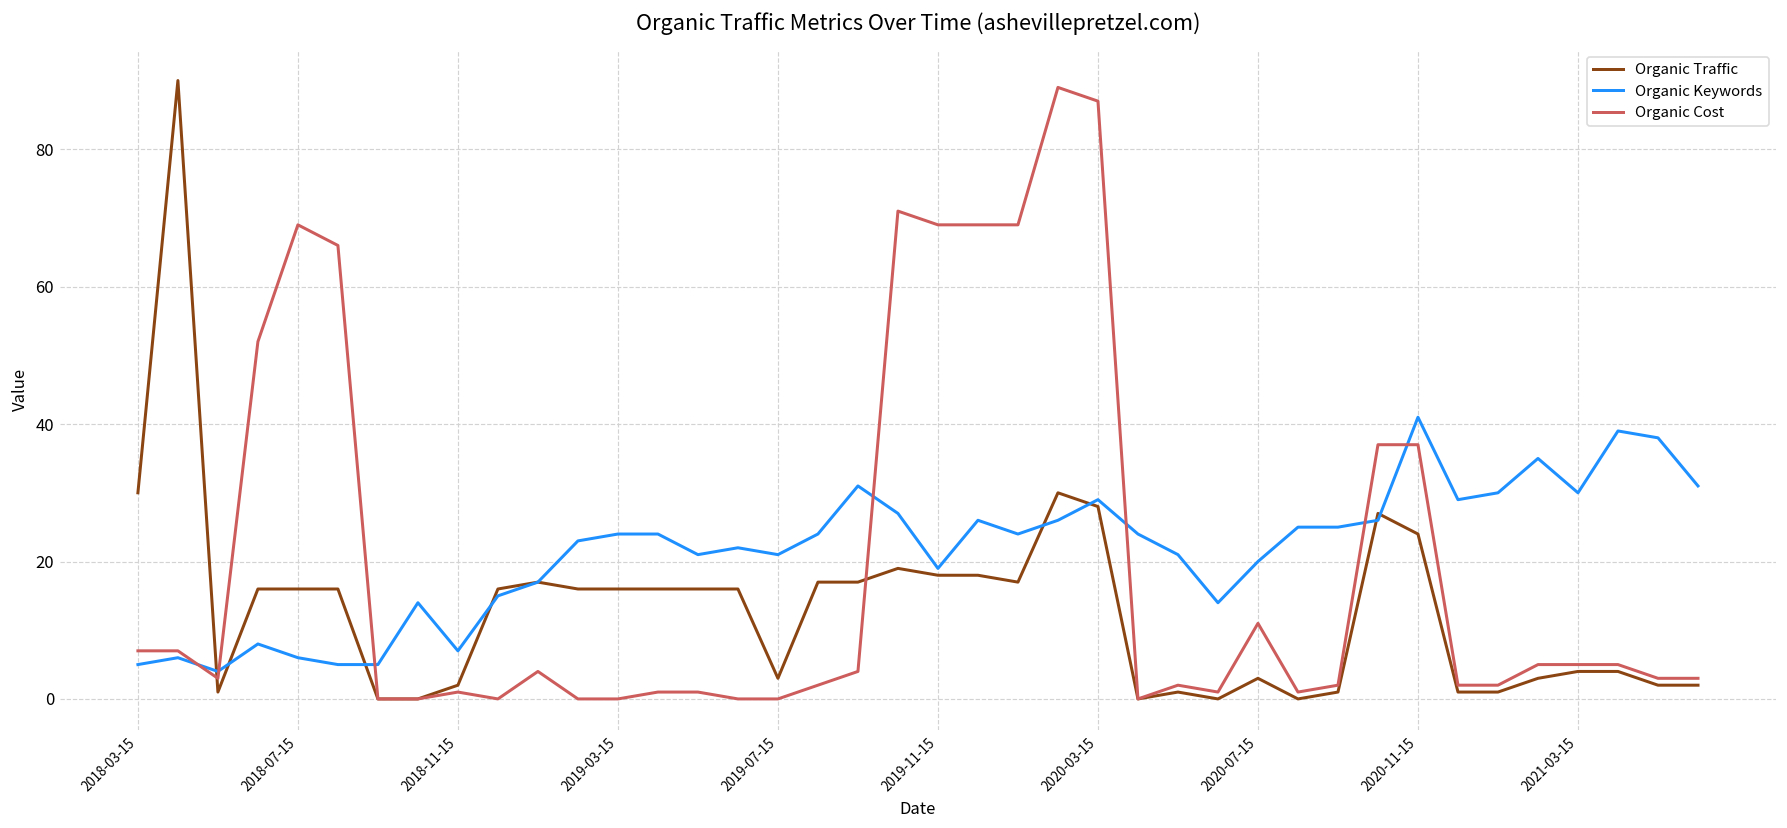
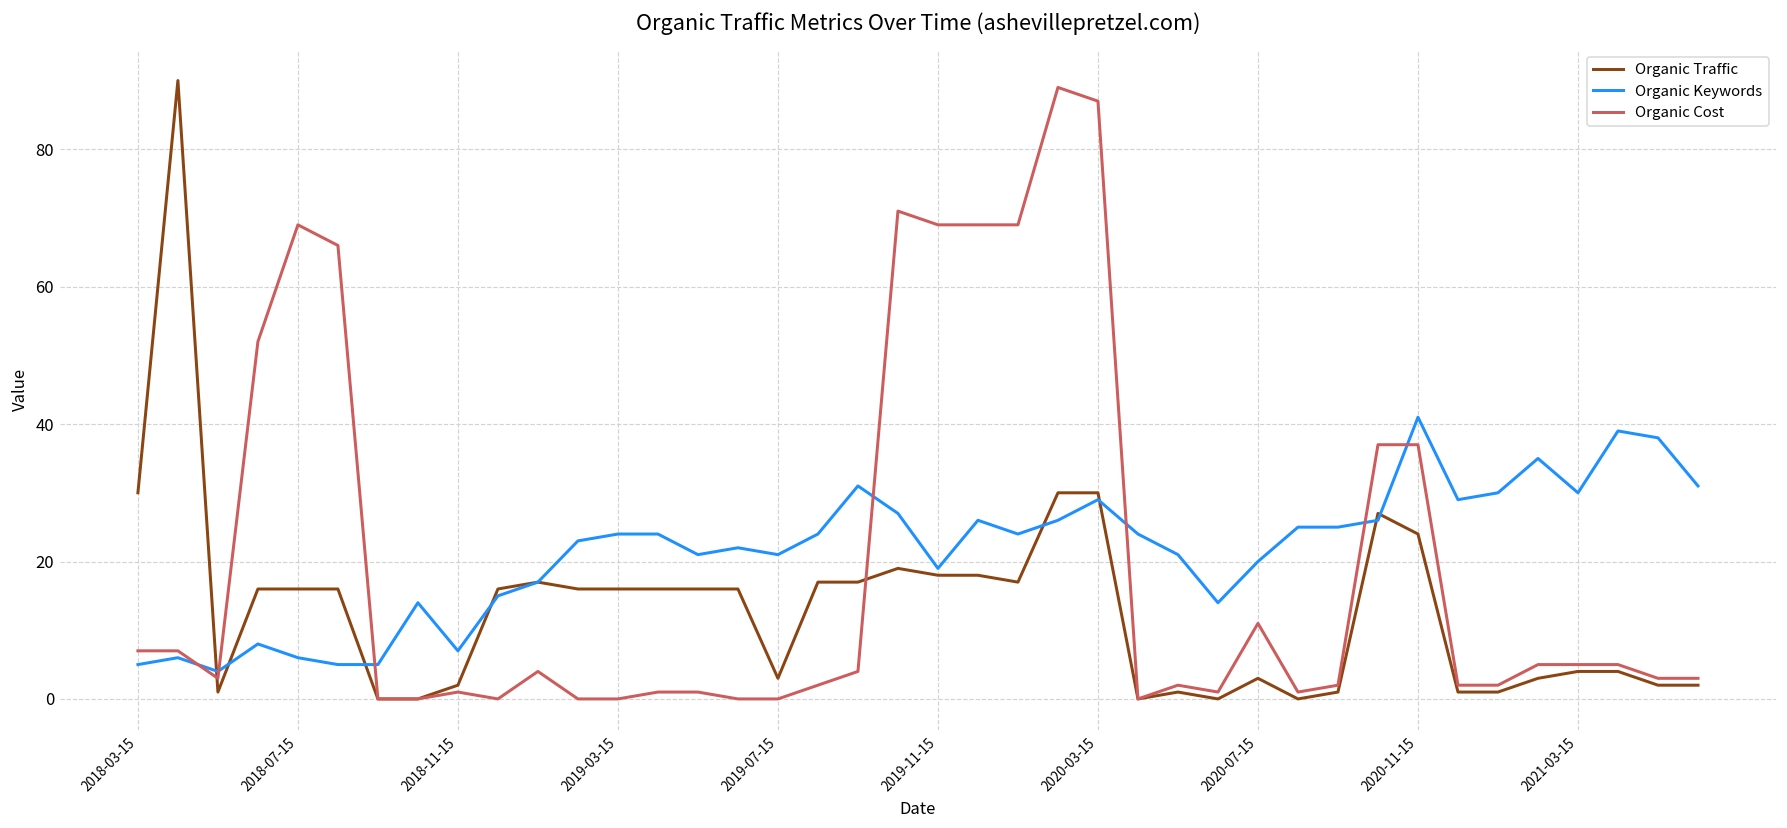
Organic Traffic, 2020-03-15: 28 -> 30
